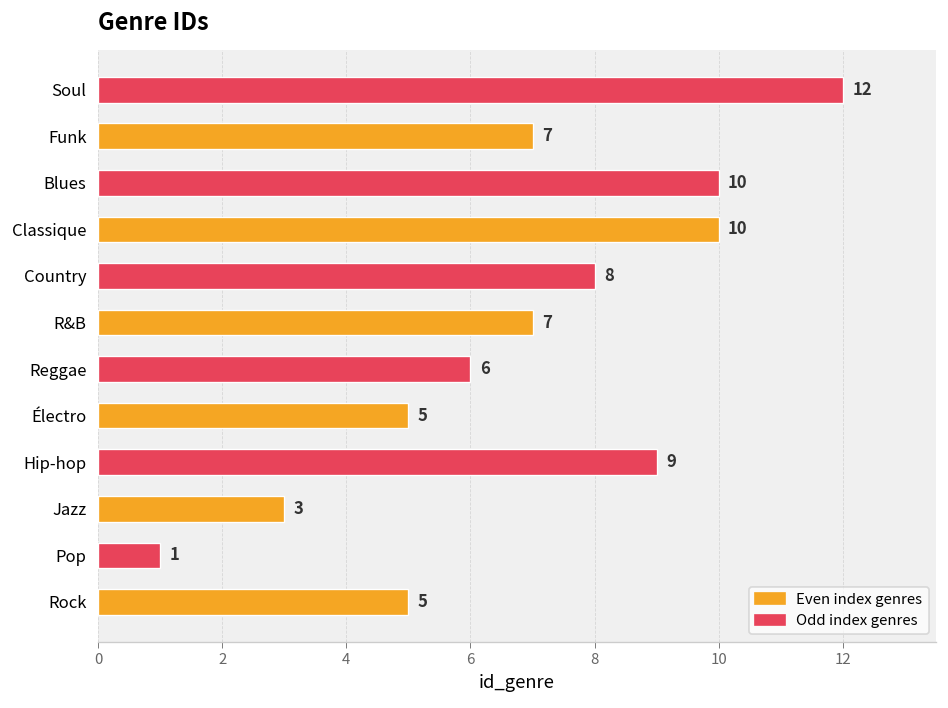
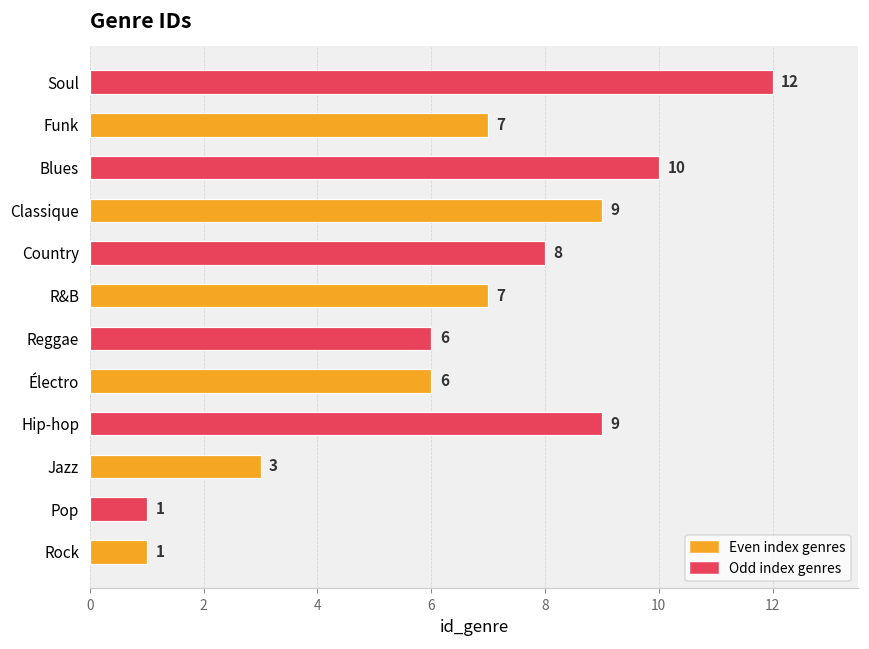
Classique: 10 -> 9
Électro: 5 -> 6
Rock: 5 -> 1
